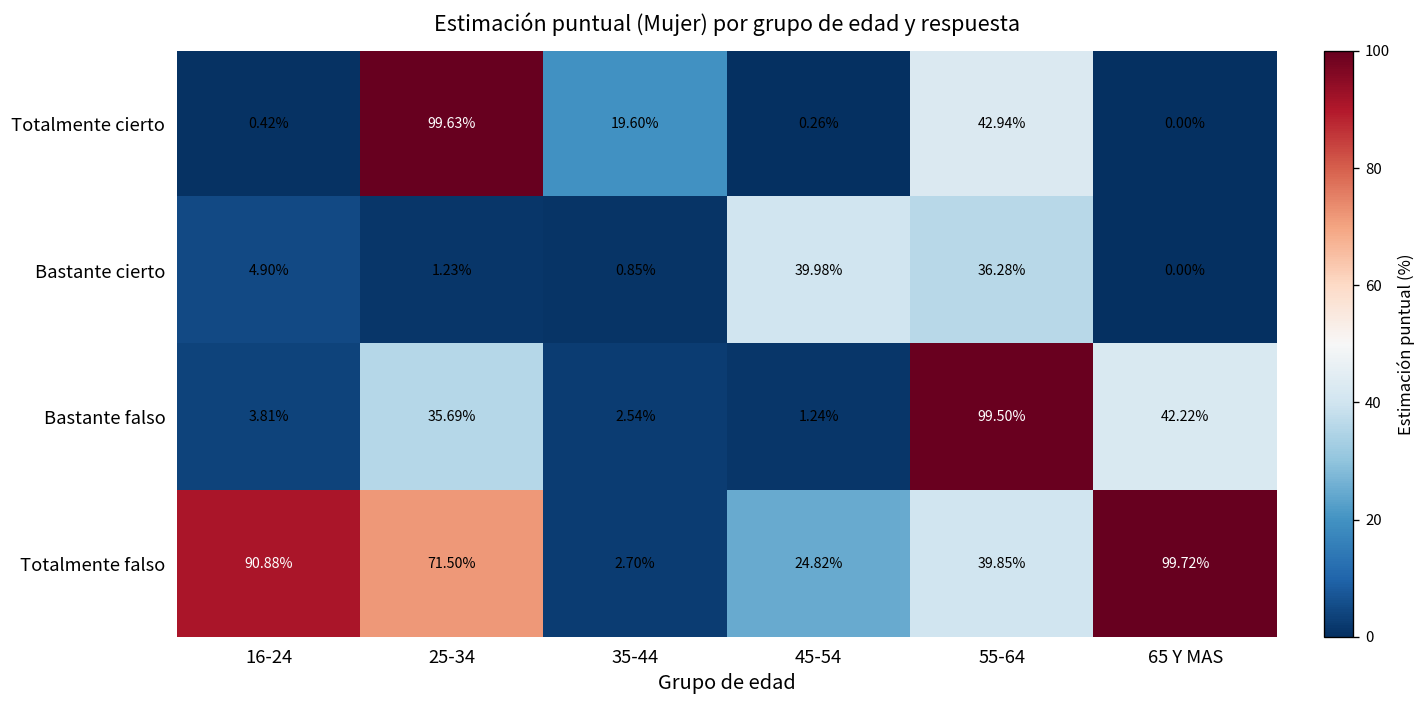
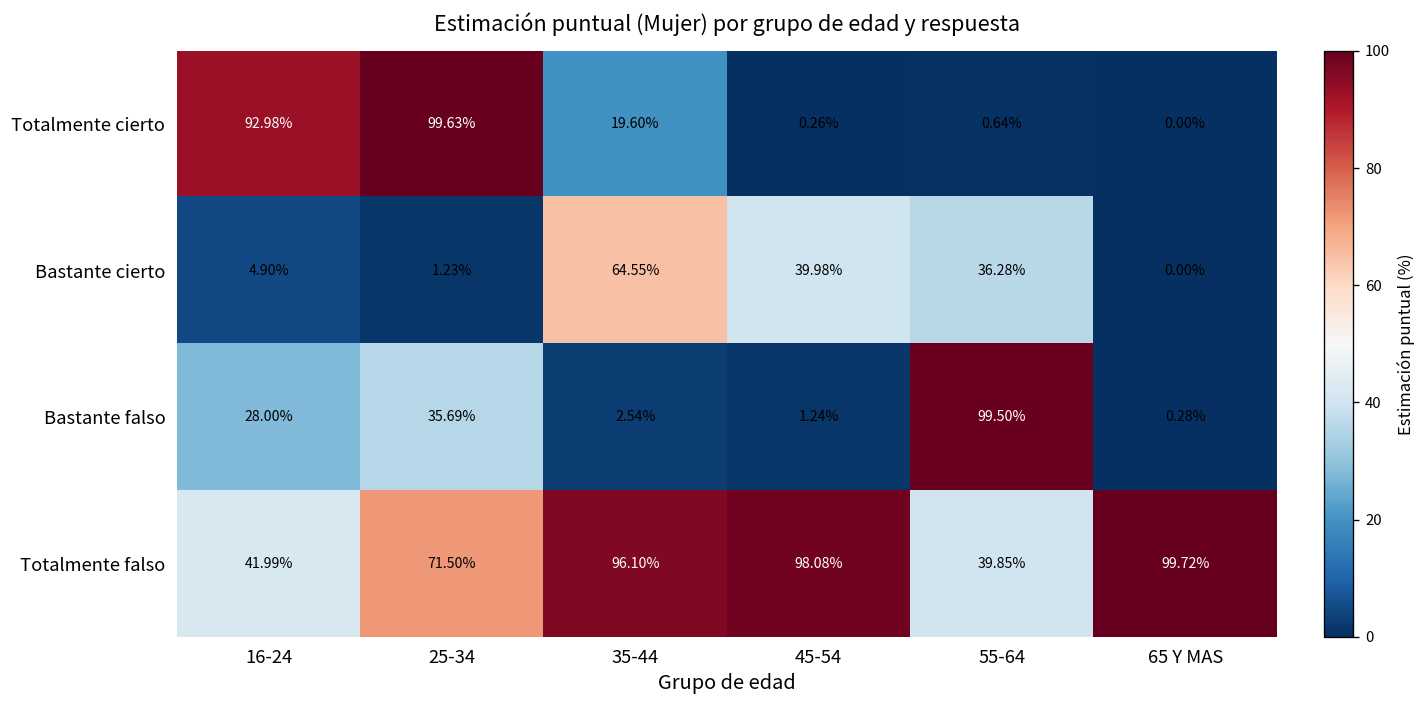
Totalmente cierto, 16-24: 0.42% -> 92.98%
Totalmente cierto, 55-64: 42.94% -> 0.64%
Bastante cierto, 35-44: 0.85% -> 64.55%
Bastante falso, 16-24: 3.81% -> 28.00%
Bastante falso, 65 Y MAS: 42.22% -> 0.28%
Totalmente falso, 16-24: 90.88% -> 41.99%
Totalmente falso, 35-44: 2.70% -> 96.10%
Totalmente falso, 45-54: 24.82% -> 98.08%
